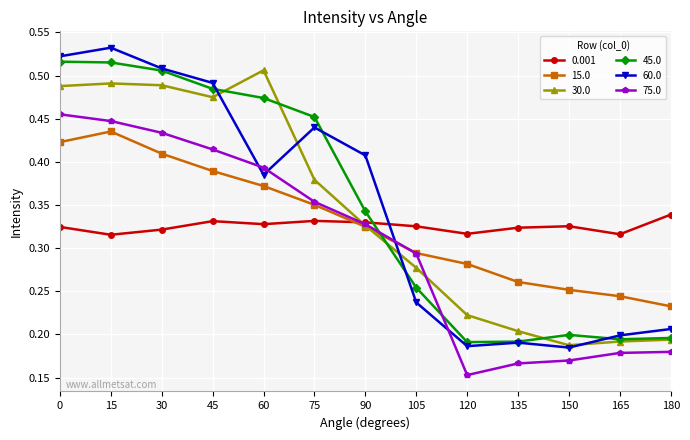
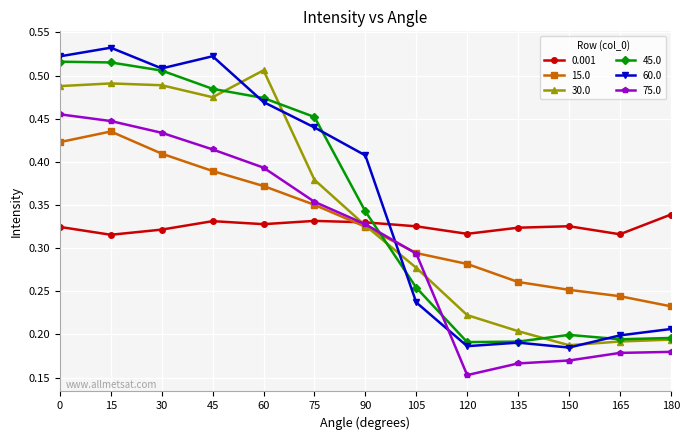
60.0, 45: 0.49 -> 0.52
60.0, 60: 0.39 -> 0.47
